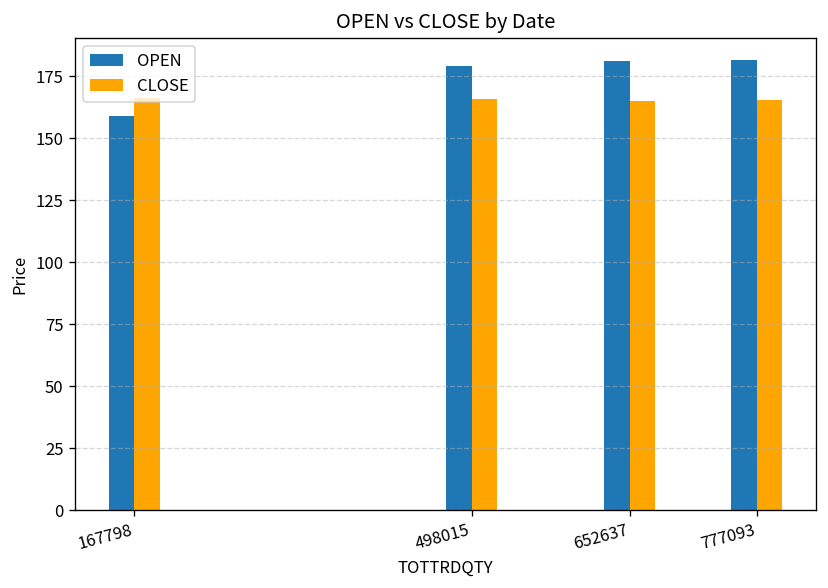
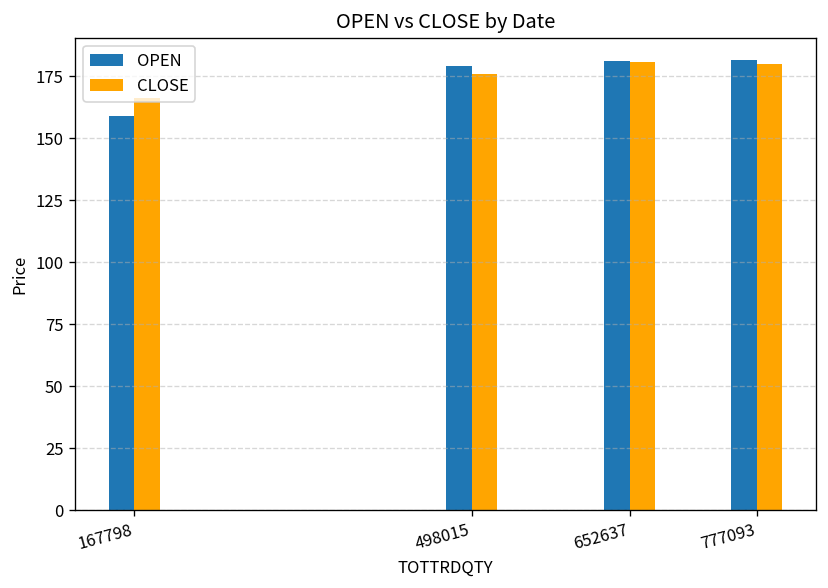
CLOSE, 498015: 166 -> 176
CLOSE, 652637: 165 -> 181
CLOSE, 777093: 165 -> 180
